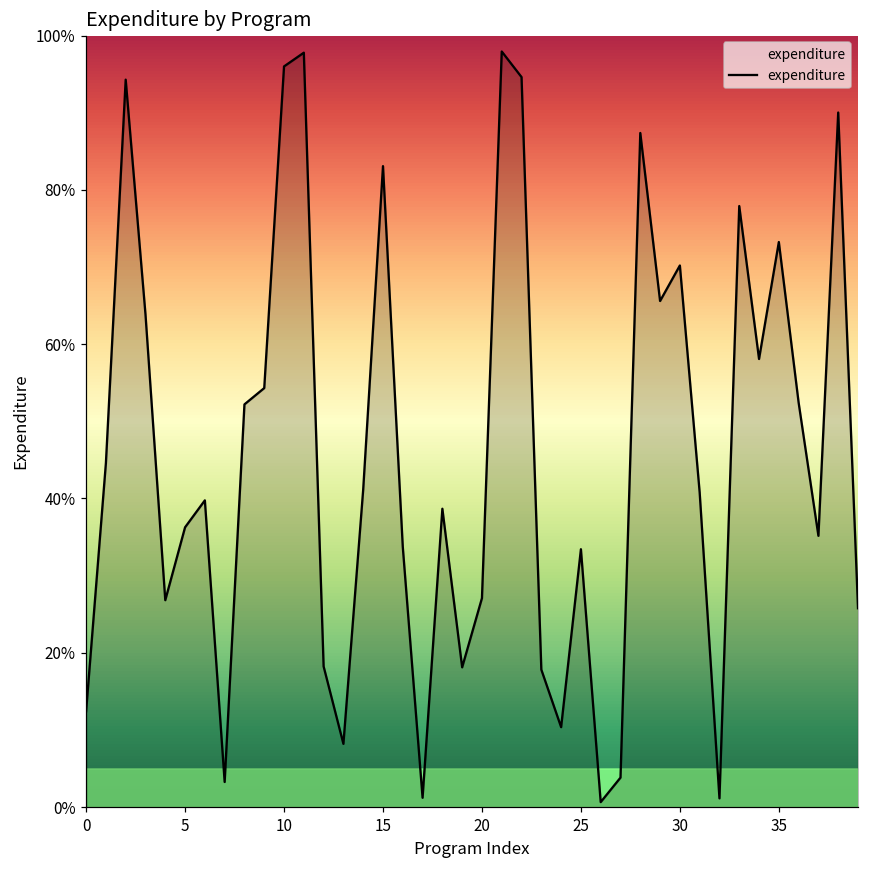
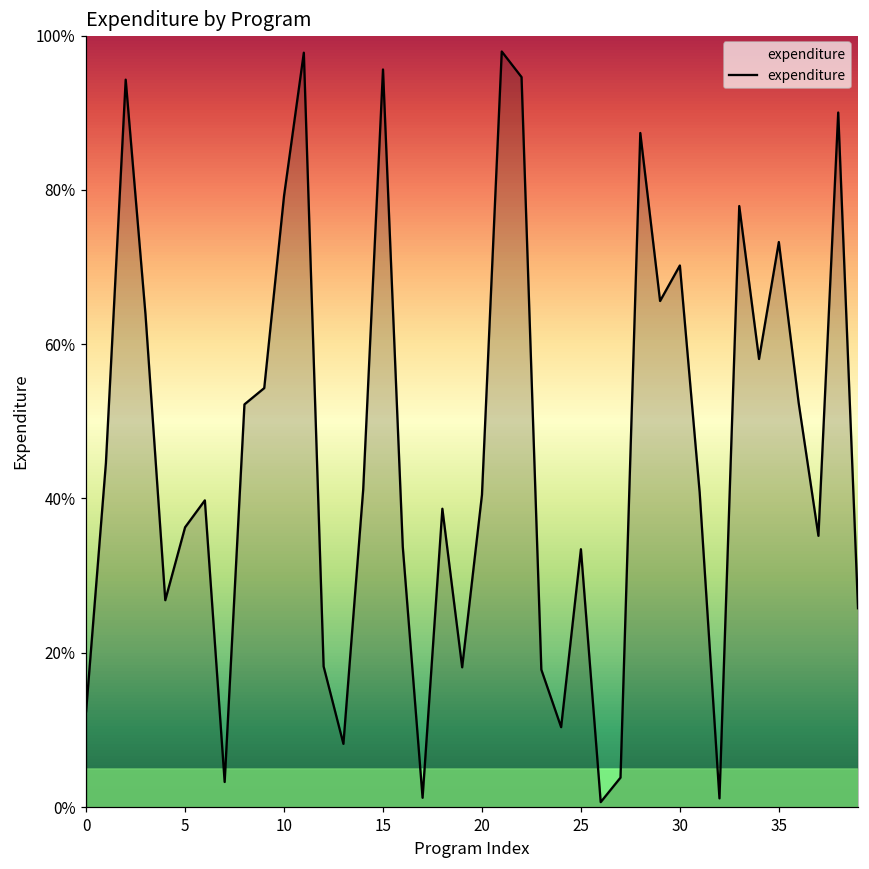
10: 96% -> 79%
15: 83% -> 96%
20: 27% -> 40%
